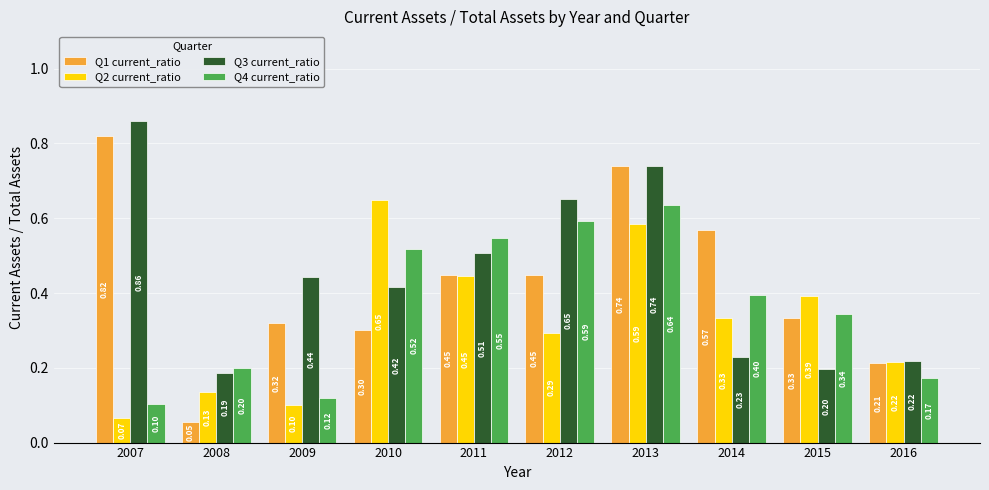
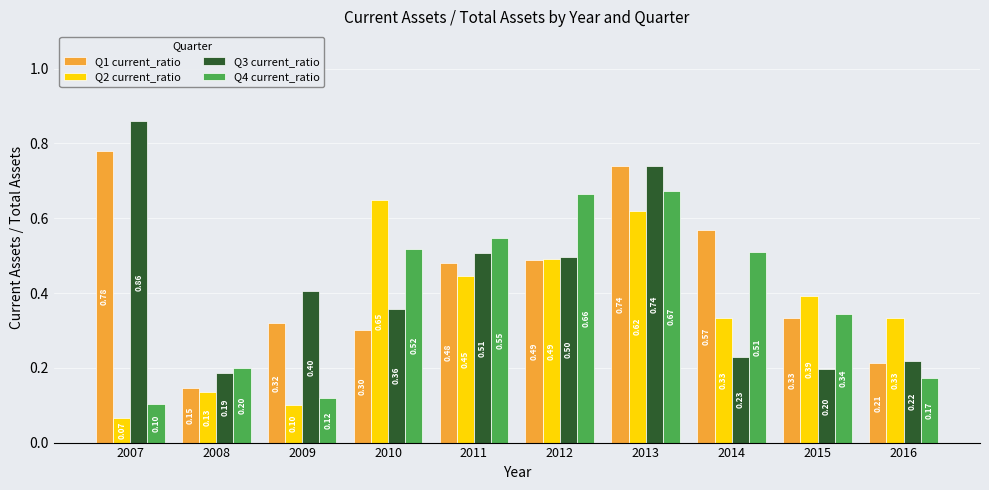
Q1 current_ratio, 2007: 0.82 -> 0.78
Q1 current_ratio, 2008: 0.05 -> 0.15
Q3 current_ratio, 2009: 0.44 -> 0.40
Q3 current_ratio, 2010: 0.42 -> 0.36
Q1 current_ratio, 2011: 0.45 -> 0.48
Q1 current_ratio, 2012: 0.45 -> 0.49
Q2 current_ratio, 2012: 0.29 -> 0.49
Q3 current_ratio, 2012: 0.65 -> 0.50
Q4 current_ratio, 2012: 0.59 -> 0.66
Q2 current_ratio, 2013: 0.59 -> 0.62
Q4 current_ratio, 2013: 0.64 -> 0.67
Q4 current_ratio, 2014: 0.40 -> 0.51
Q2 current_ratio, 2016: 0.22 -> 0.33
